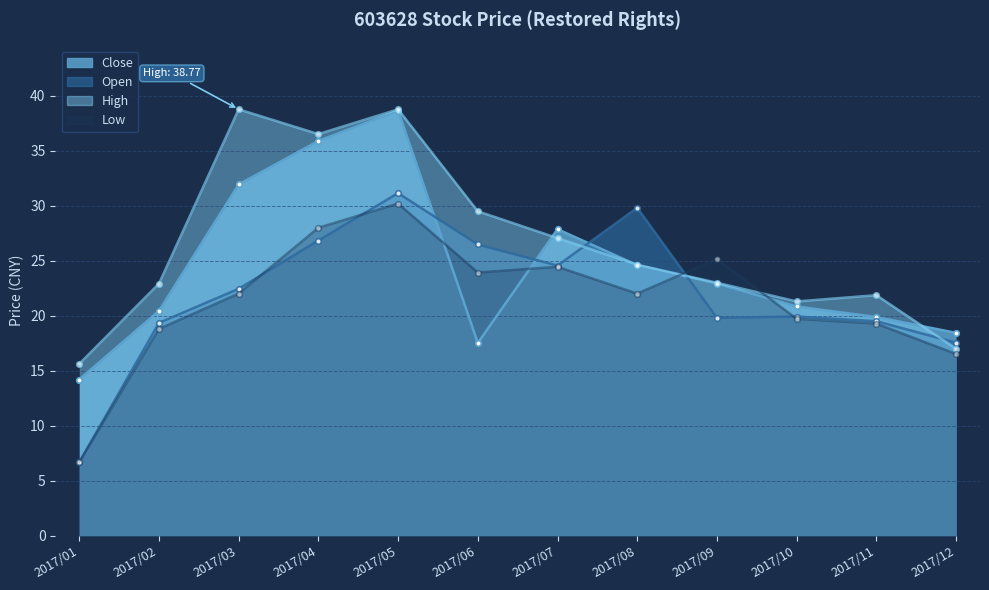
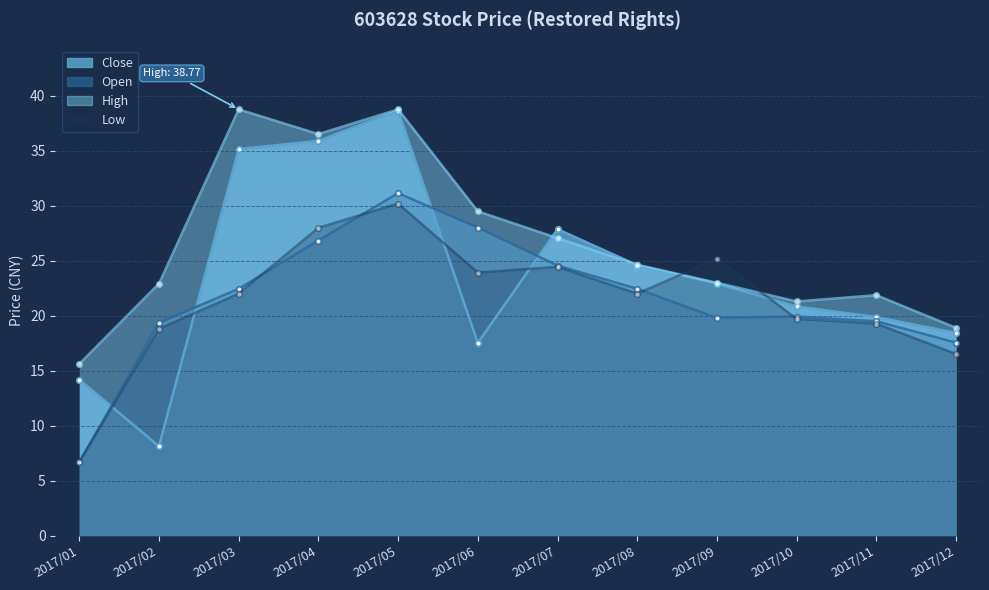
Close, 2017/02: 20.4 -> 8.1
Close, 2017/03: 31.9 -> 35.2
Open, 2017/06: 26.5 -> 28.0
Open, 2017/08: 29.8 -> 22.5
High, 2017/12: 17.0 -> 18.9
